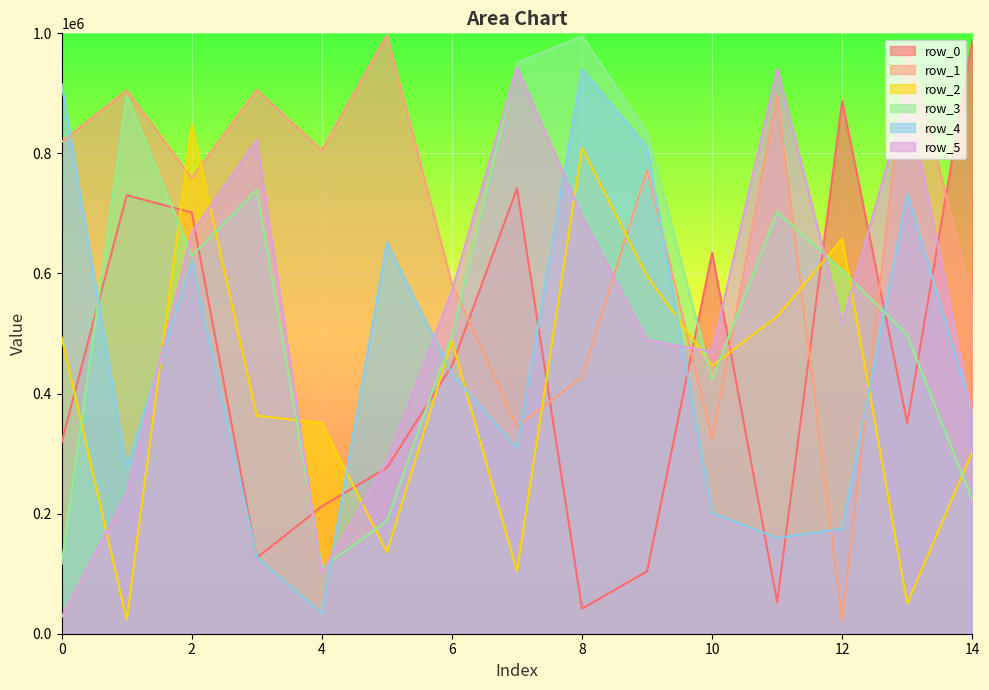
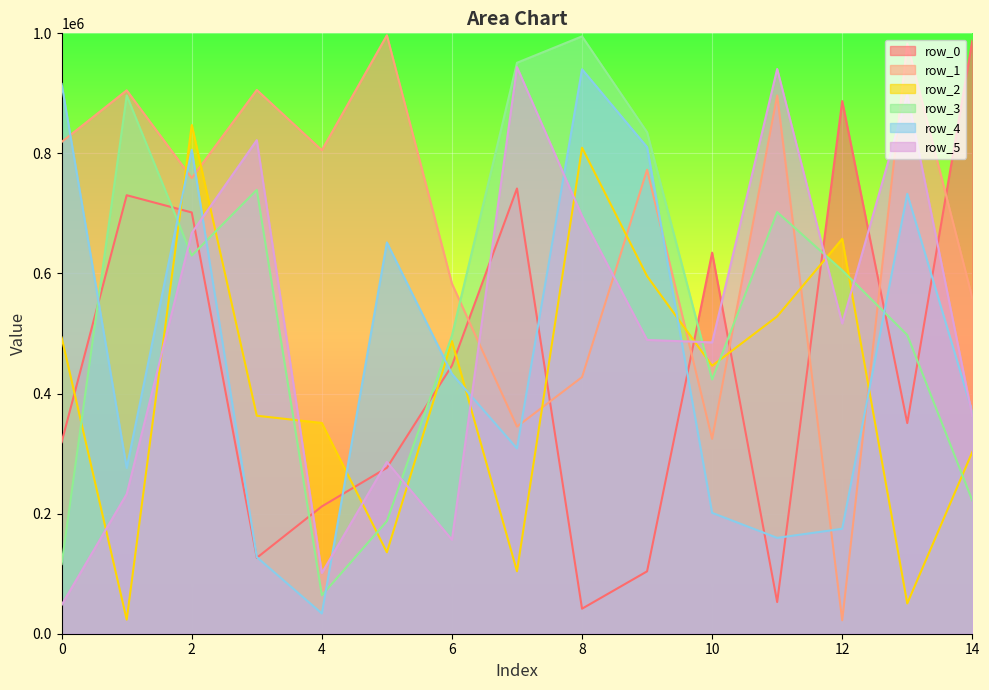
row_5, 0: 30000 -> 50000
row_4, 2: 620000 -> 810000
row_3, 4: 110000 -> 60000
row_5, 6: 570000 -> 160000
row_5, 10: 470000 -> 490000
